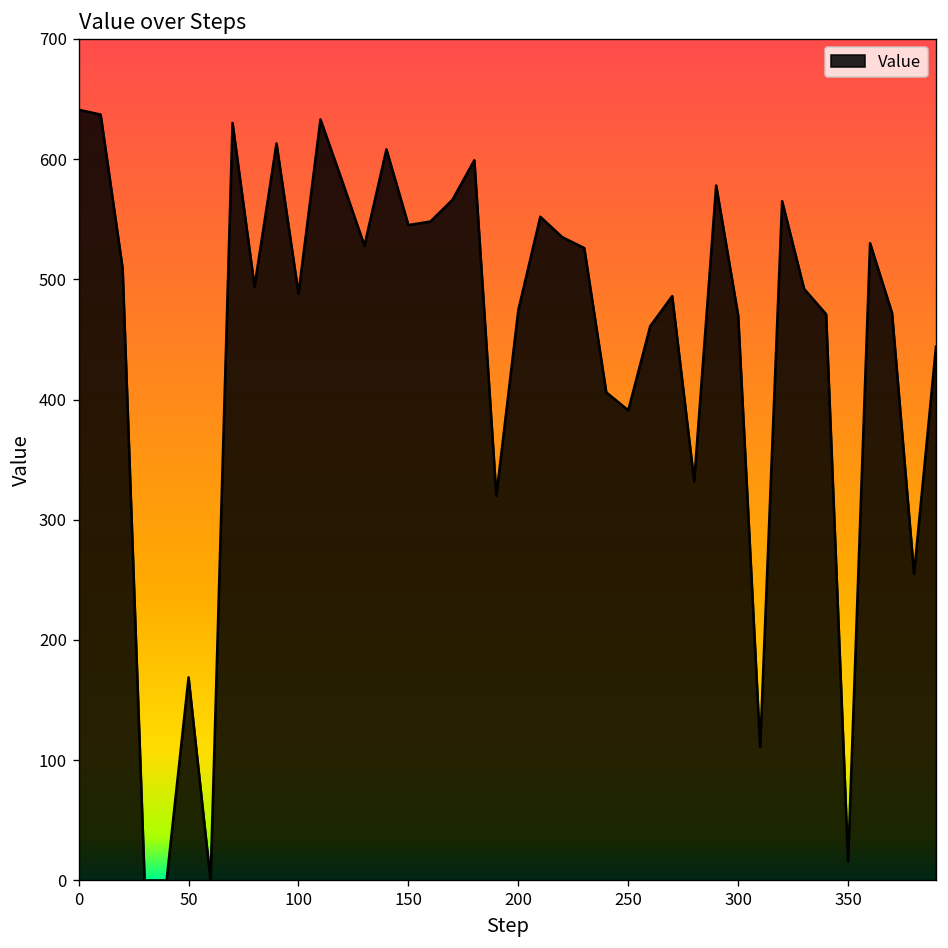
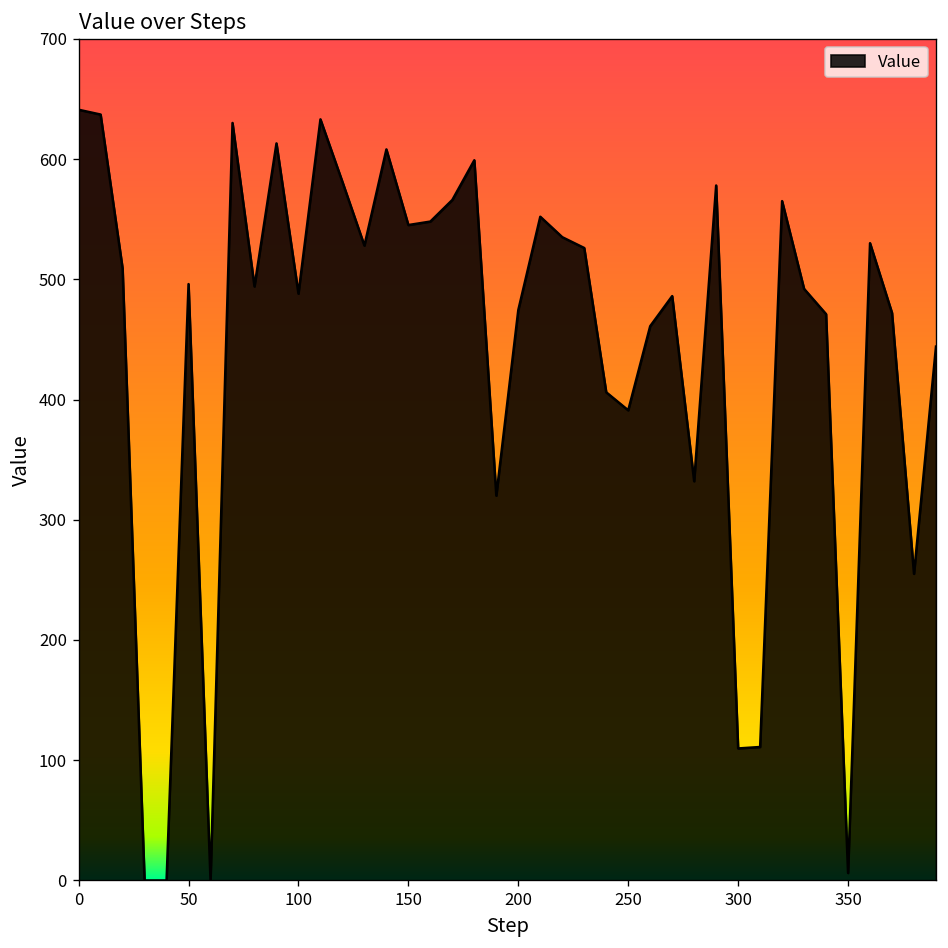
50: 169 -> 496
300: 470 -> 110
350: 16 -> 6
